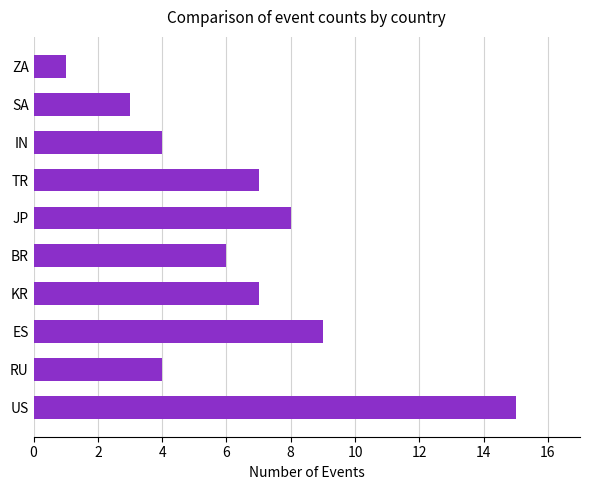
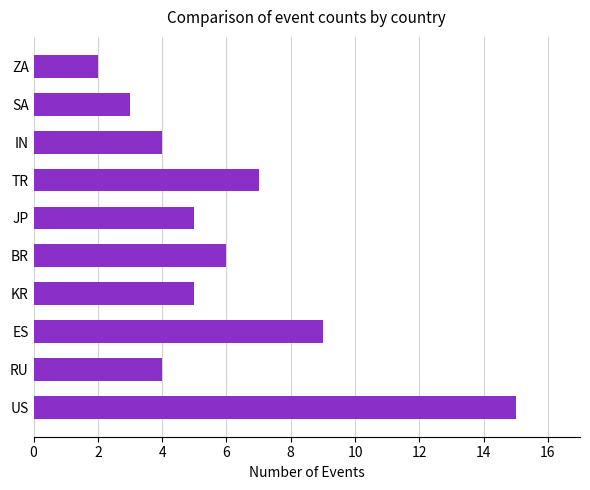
ZA: 1 -> 2
JP: 8 -> 5
KR: 7 -> 5
